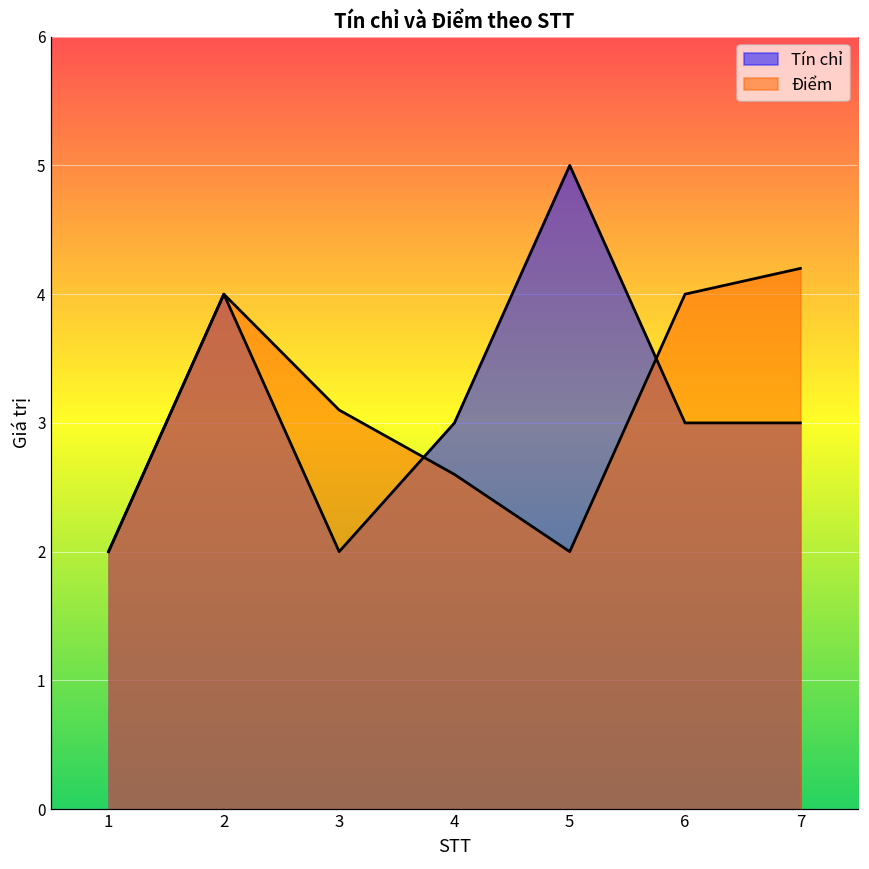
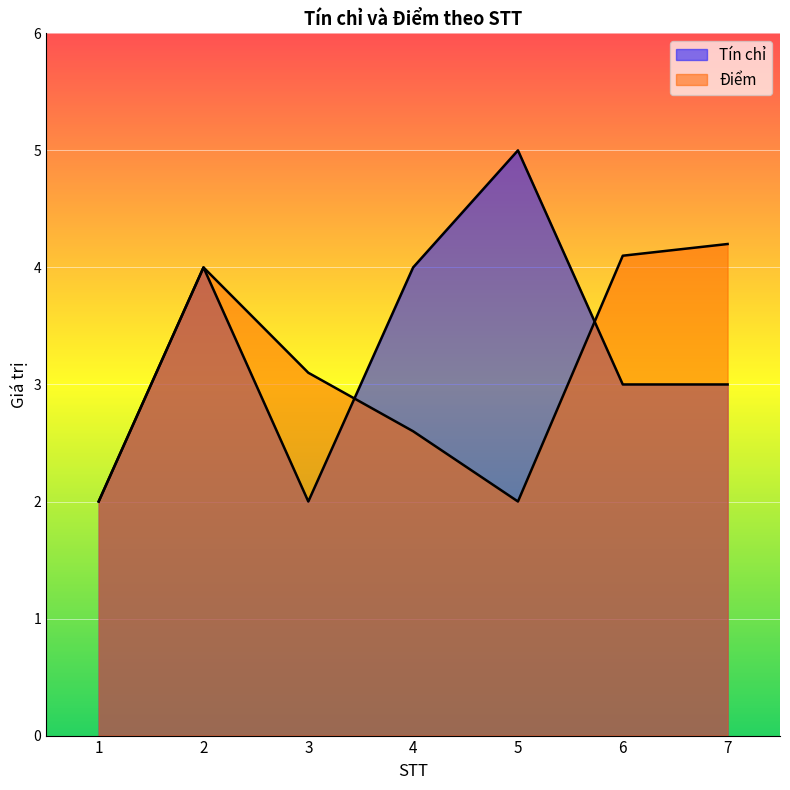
Tín chỉ, 4: 3 -> 4
Điểm, 6: 4.0 -> 4.1
